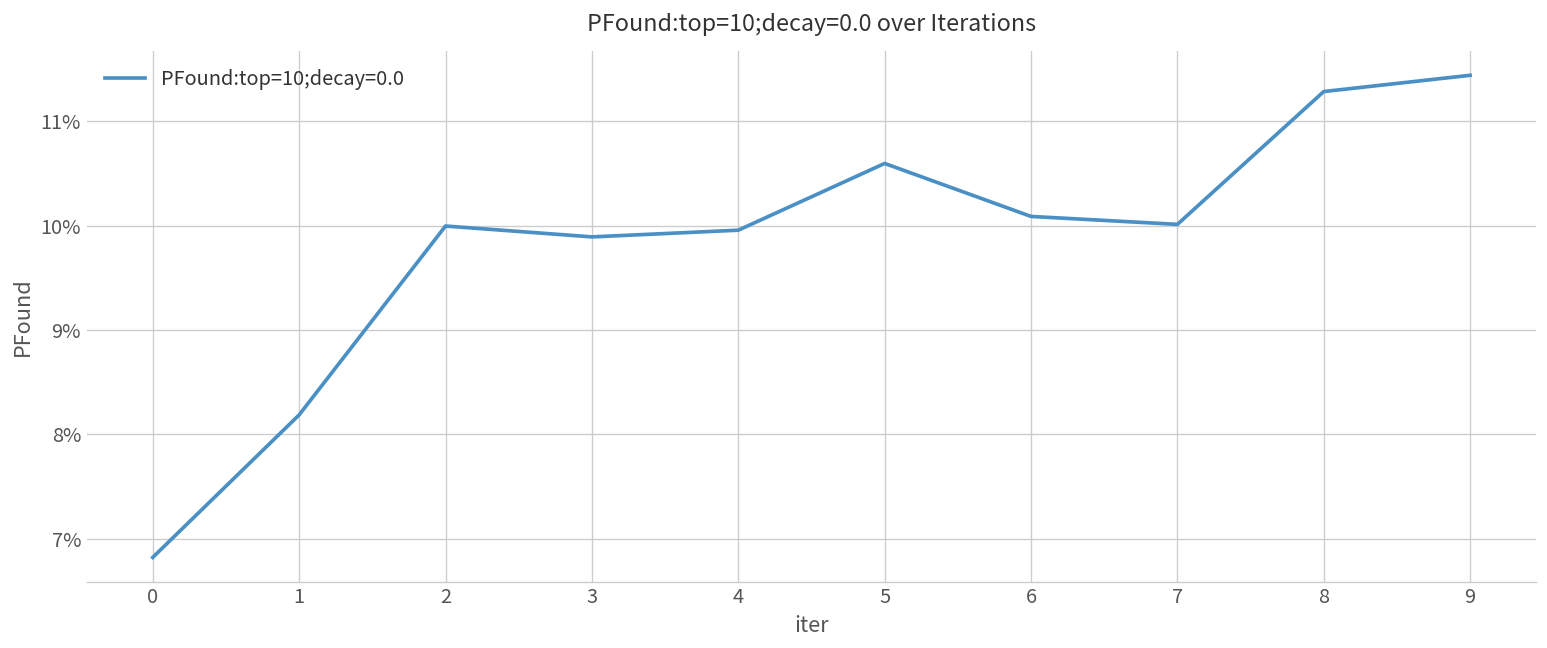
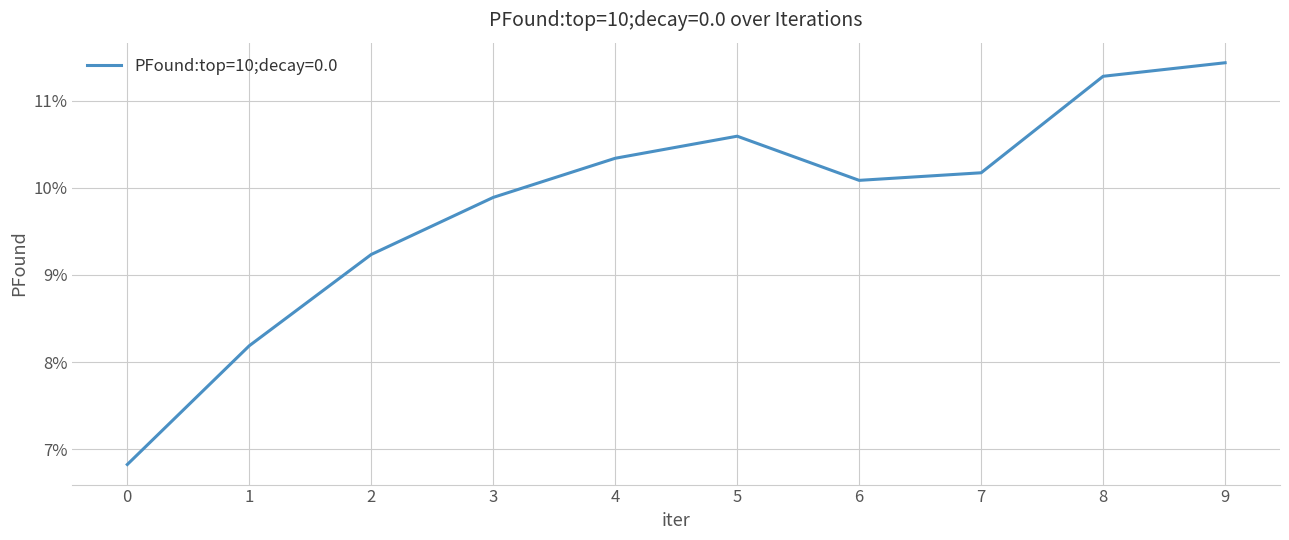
2: 10.0% -> 9.2%
4: 10.0% -> 10.3%
7: 10.0% -> 10.2%
